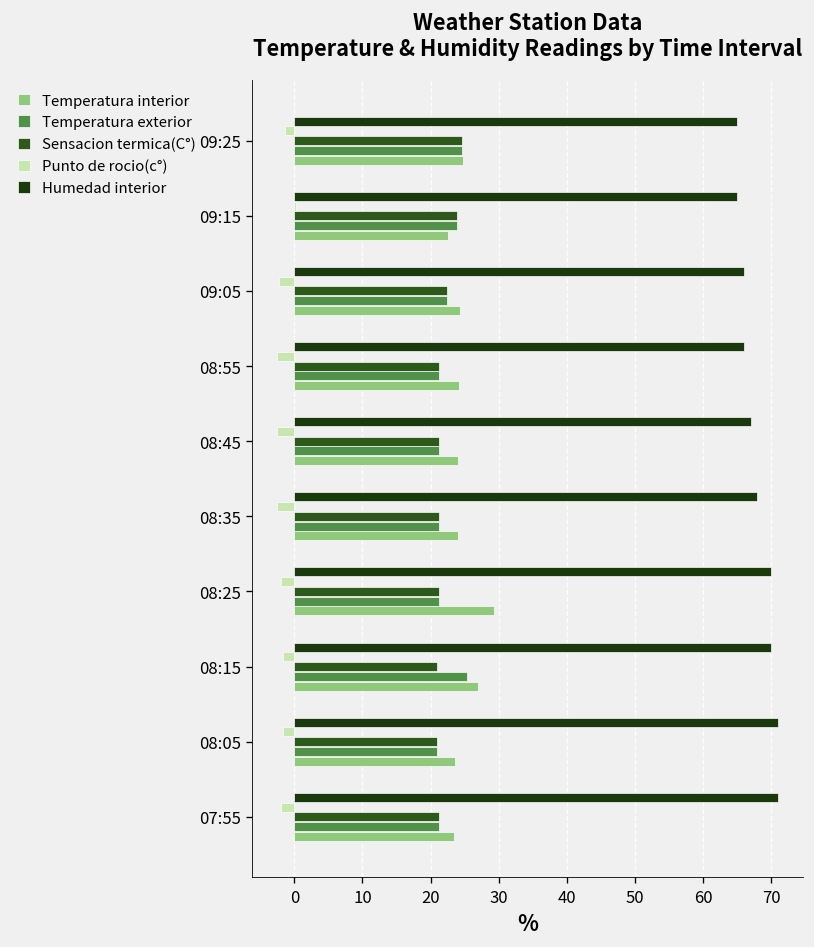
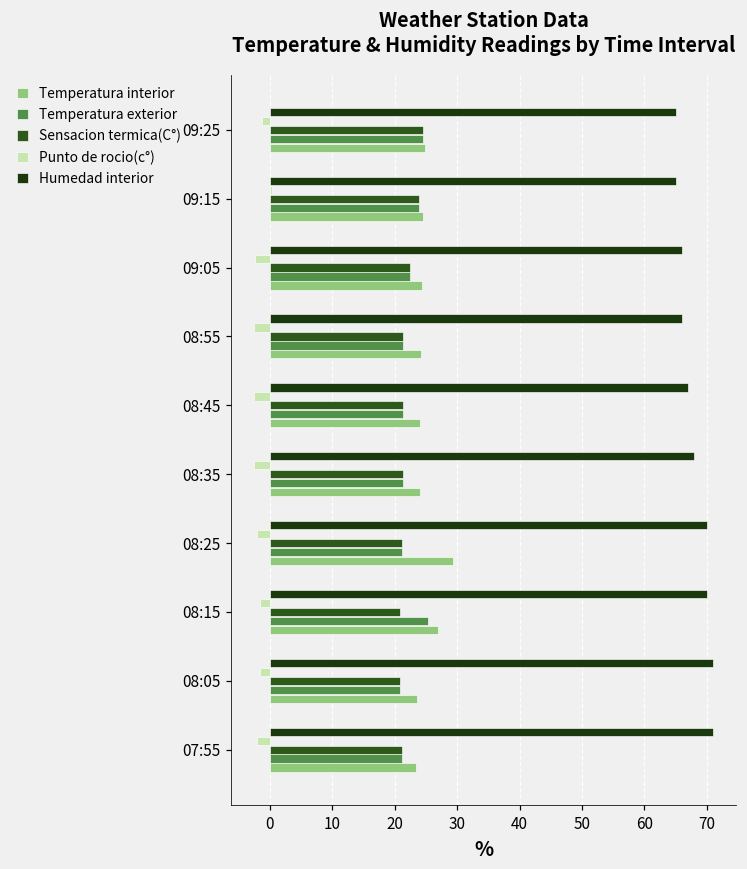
Temperatura interior, 09:15: 23 -> 25
